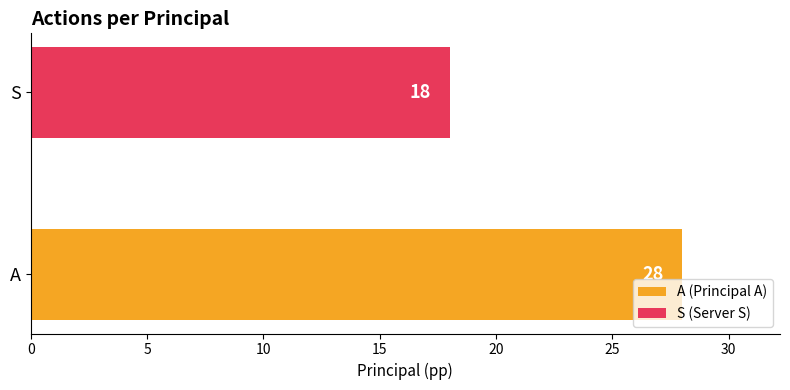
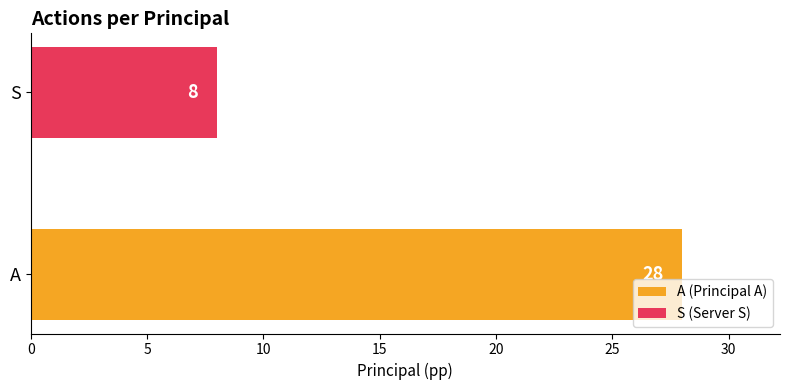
S: 18 -> 8
